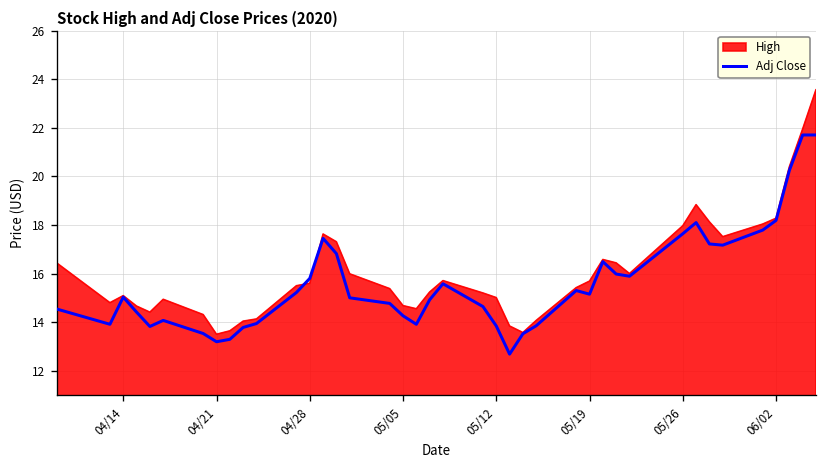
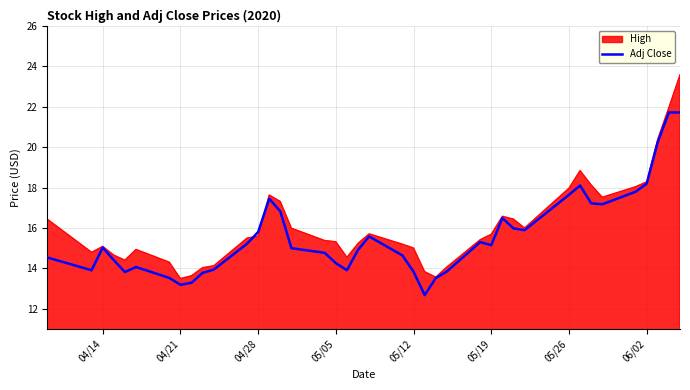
High, 05/05: 14.7 -> 15.3
